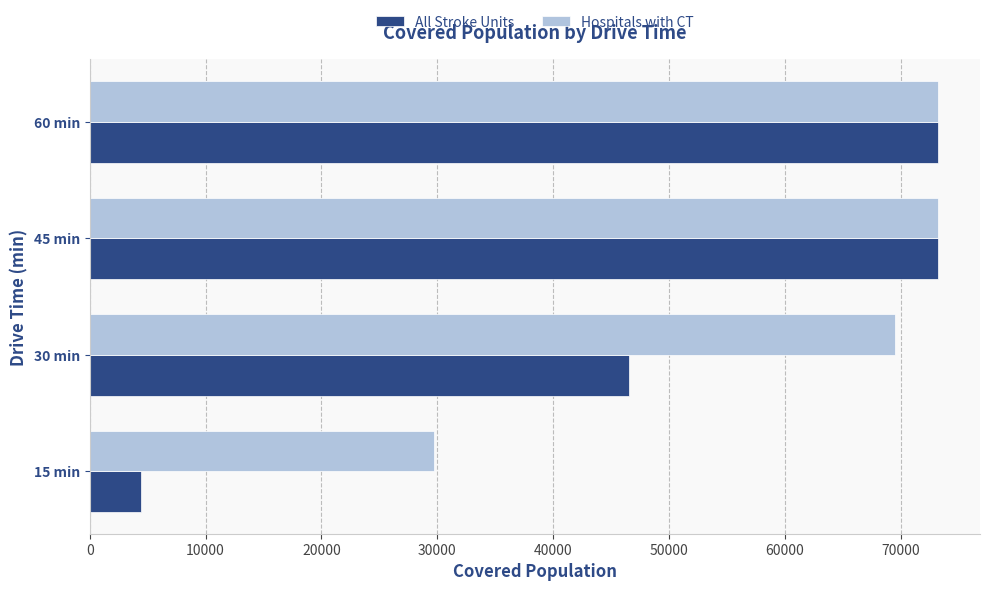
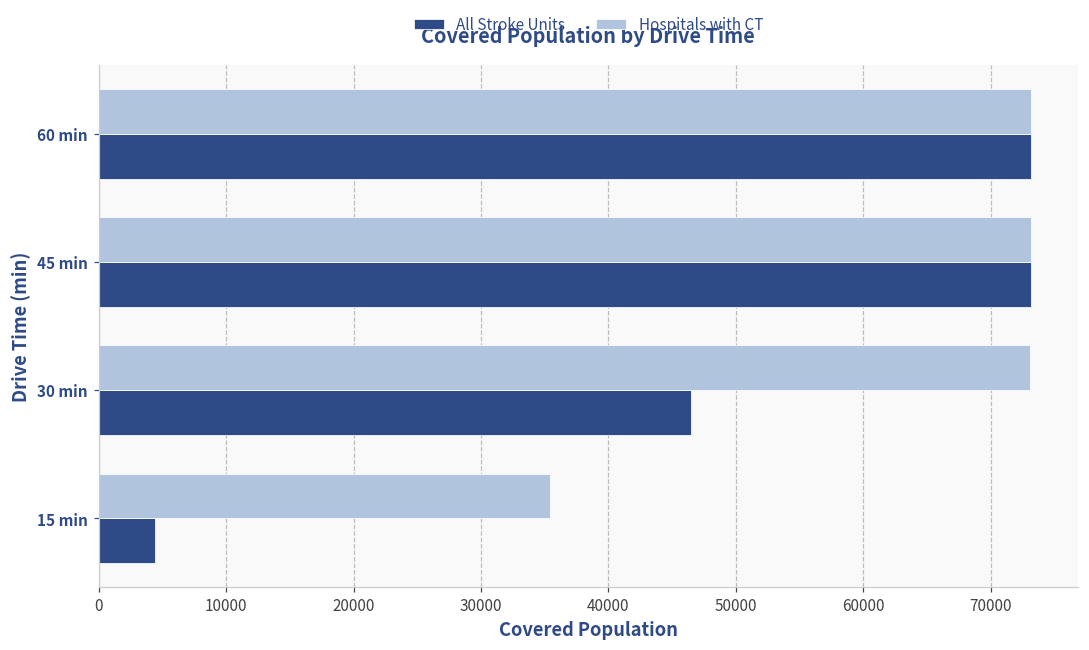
Hospitals with CT, 30 min: 69500 -> 73100
Hospitals with CT, 15 min: 29700 -> 35400
